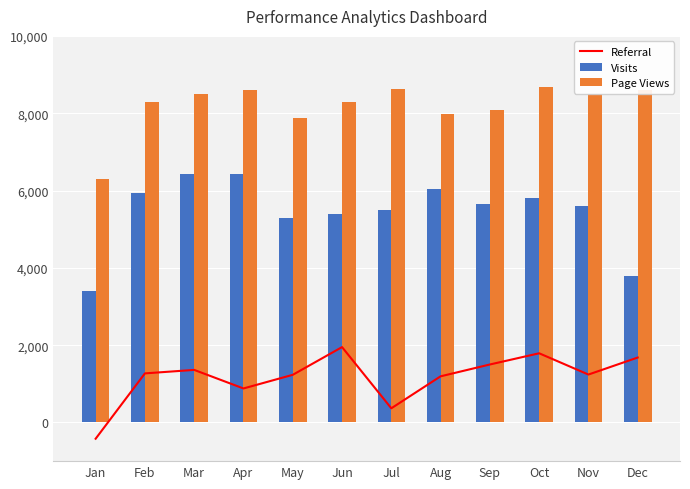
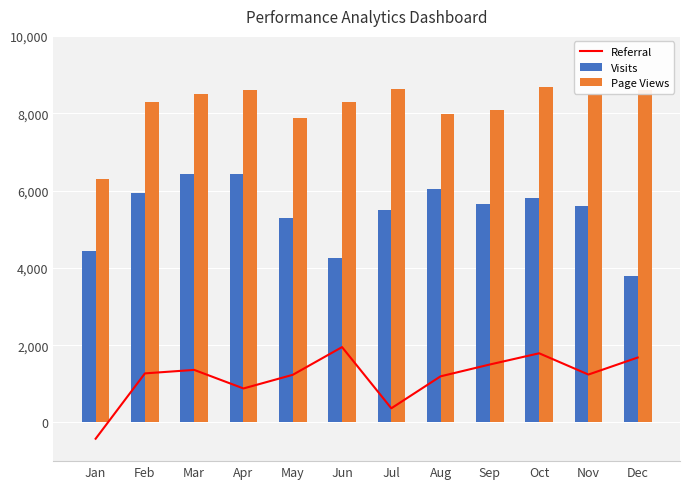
Visits, Jan: 3,400 -> 4,400
Visits, Jun: 5,400 -> 4,300
